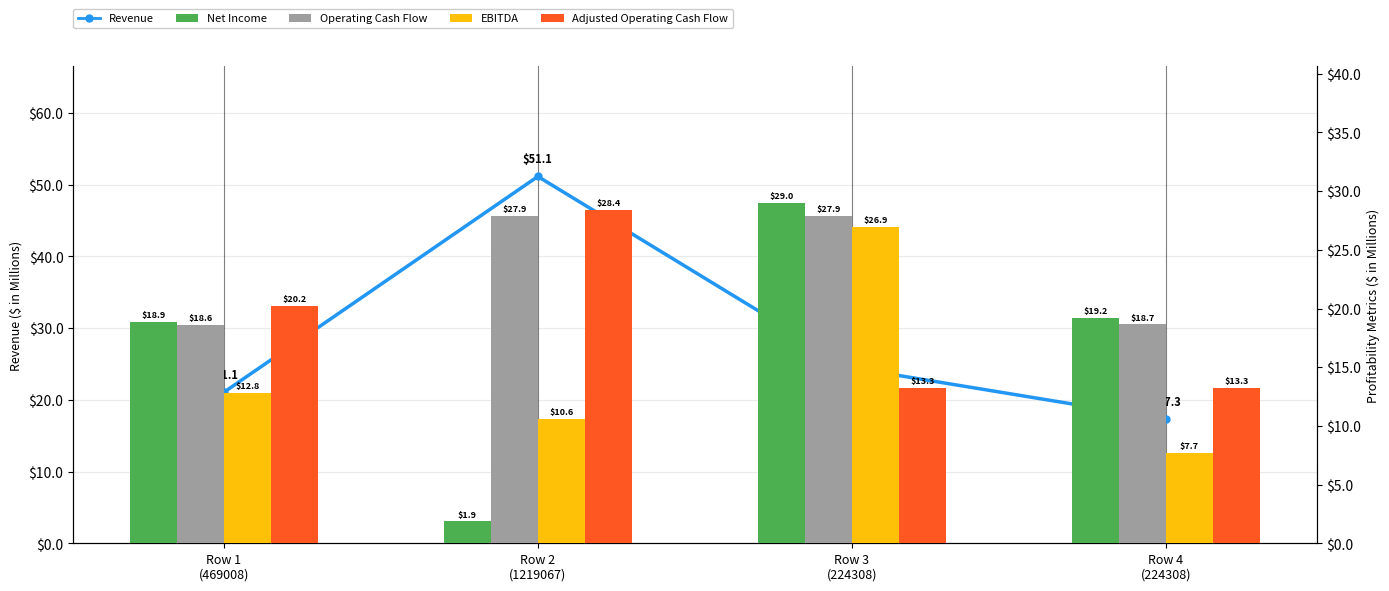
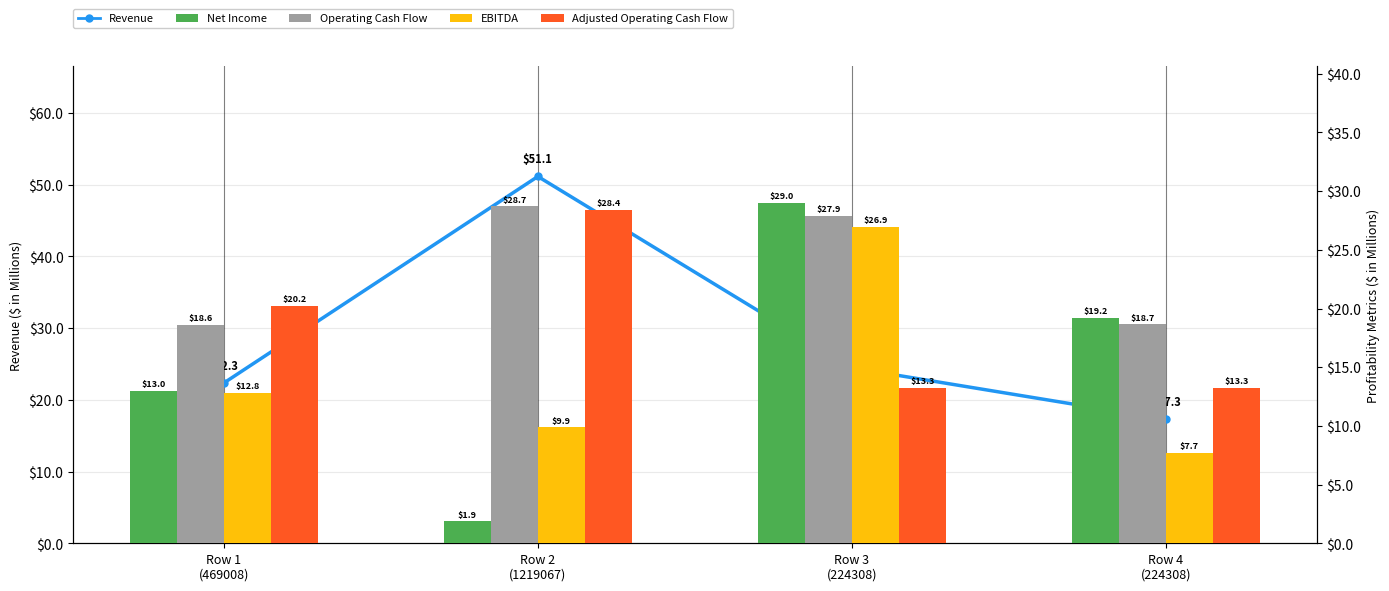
Revenue, Row 1 (469008): $21.1 -> $22.3
Net Income, Row 1 (469008): $18.9 -> $13.0
Operating Cash Flow, Row 2 (1219067): $27.9 -> $28.7
EBITDA, Row 2 (1219067): $10.6 -> $9.9
